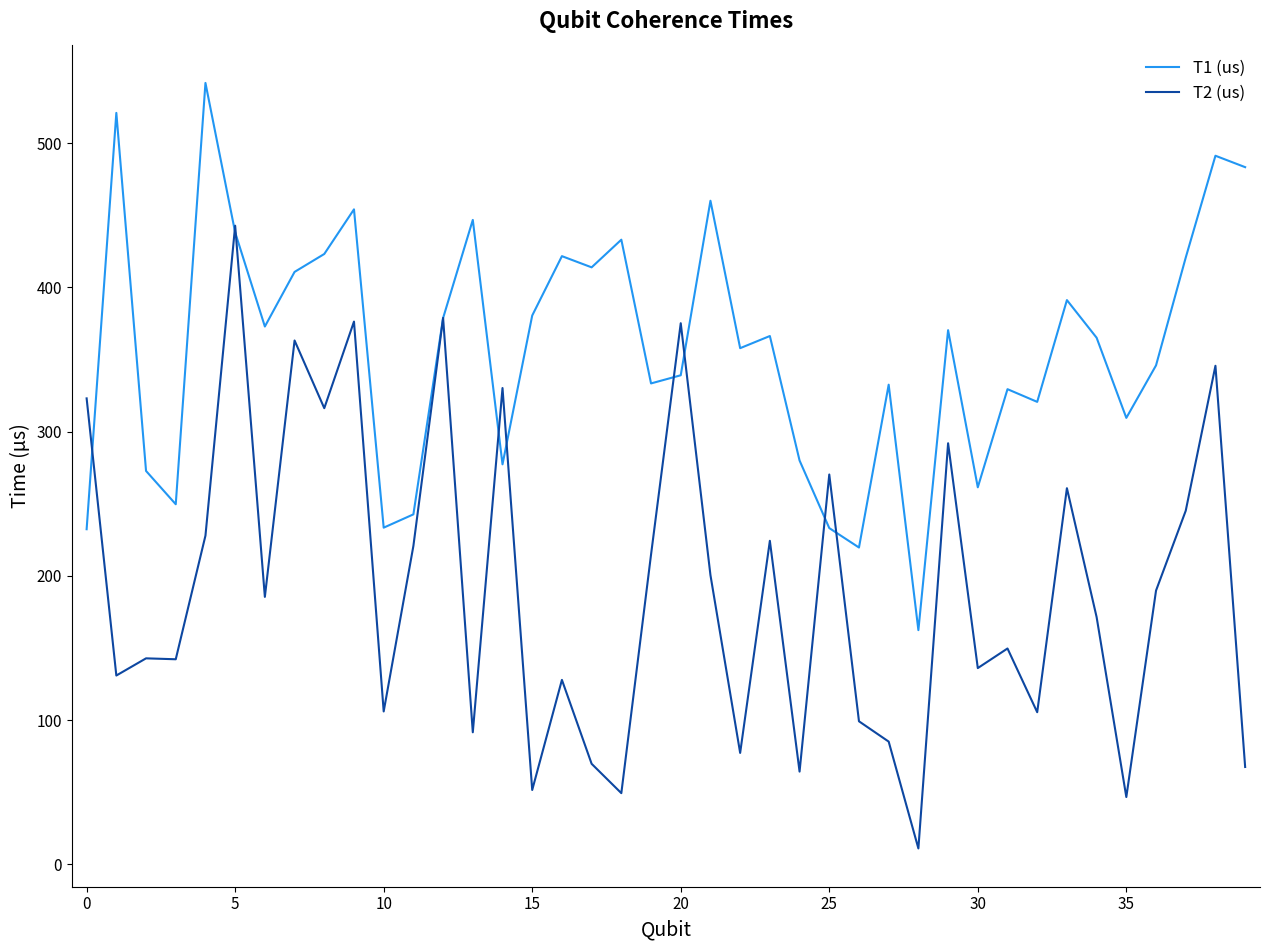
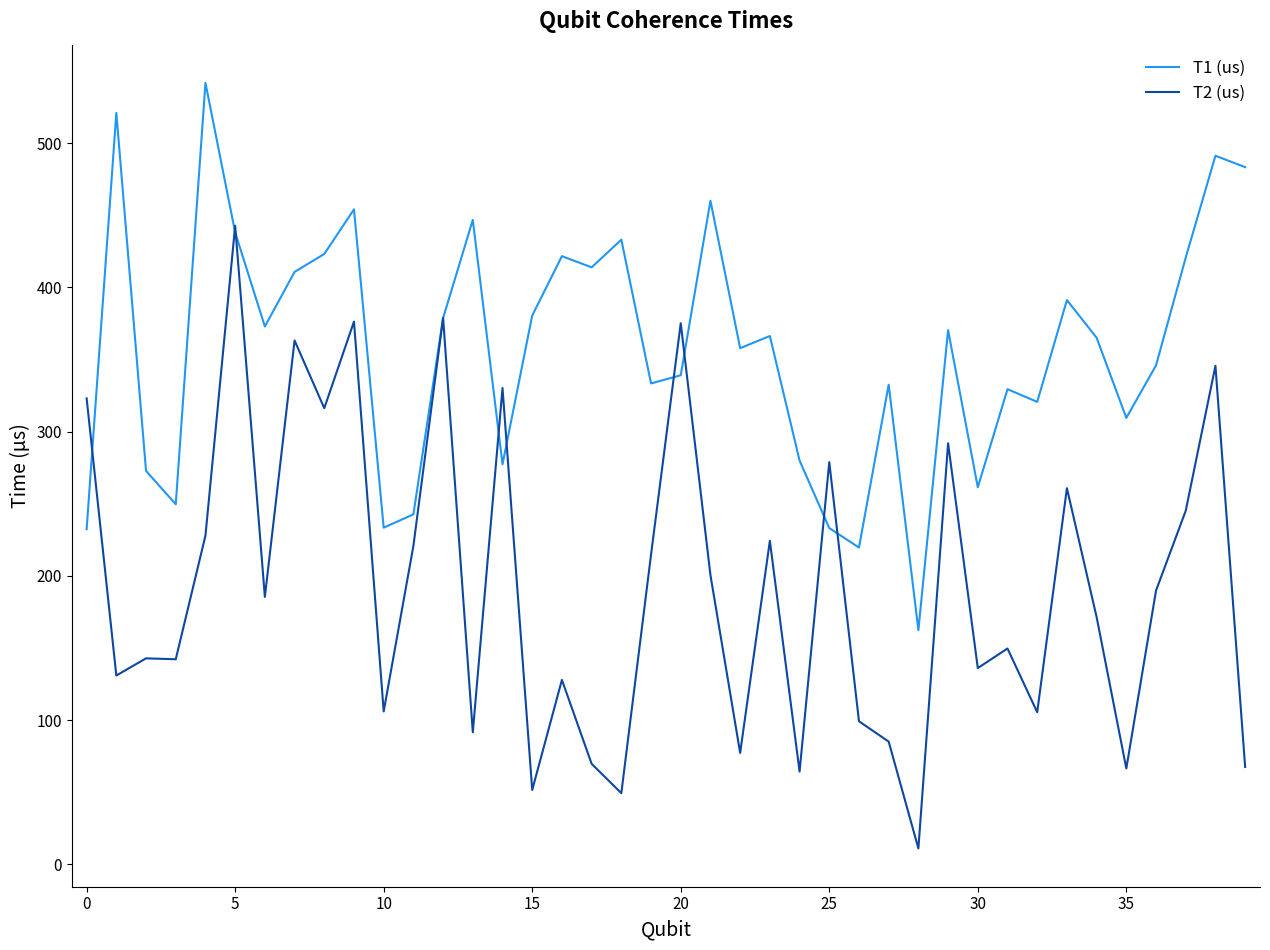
T2 (us), 25: 270 -> 279
T2 (us), 35: 47 -> 66
